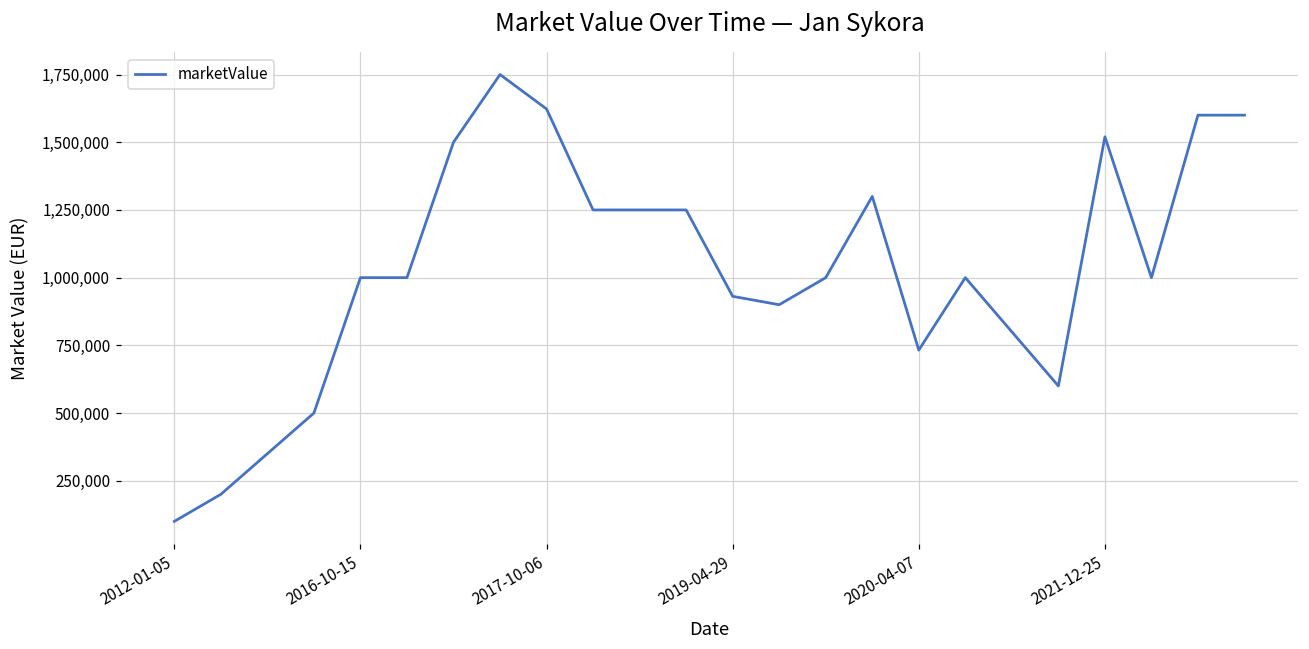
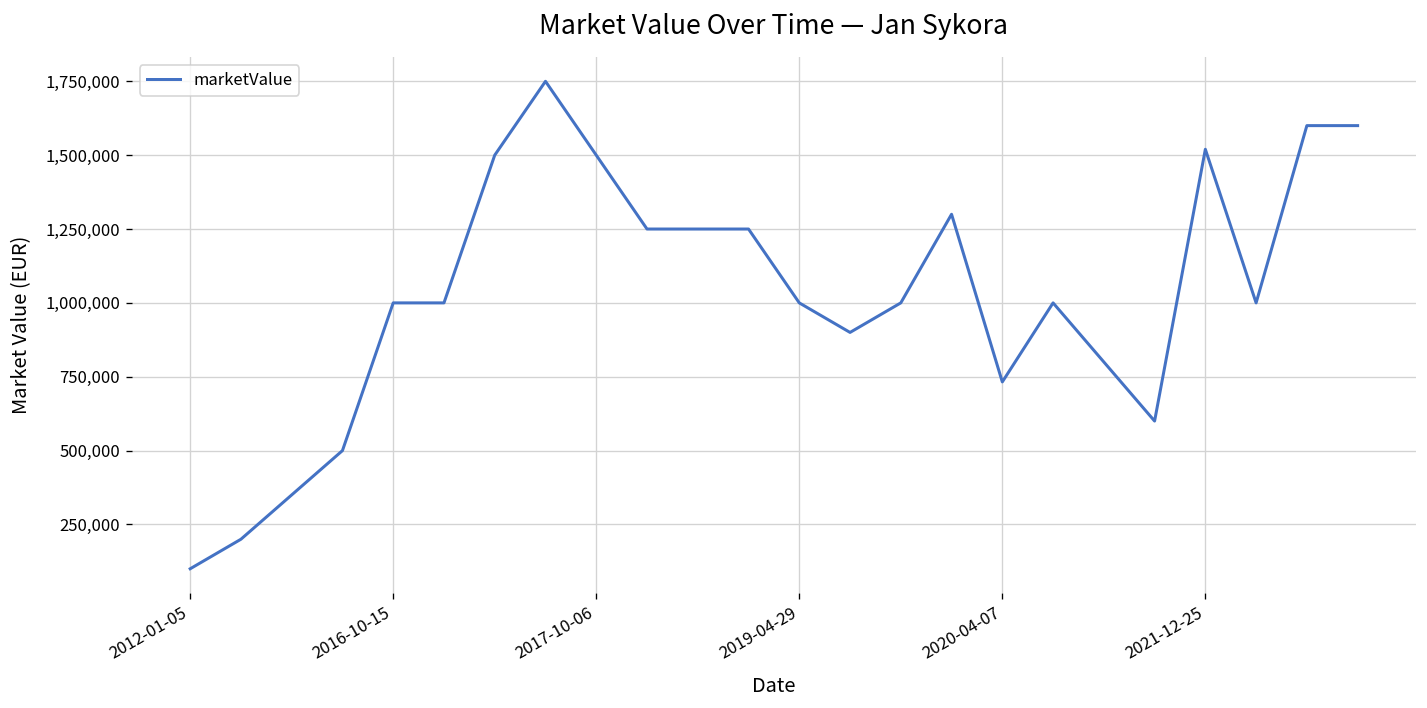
2017-10-06: 1,620,000 -> 1,500,000
2019-04-29: 930,000 -> 1,000,000
